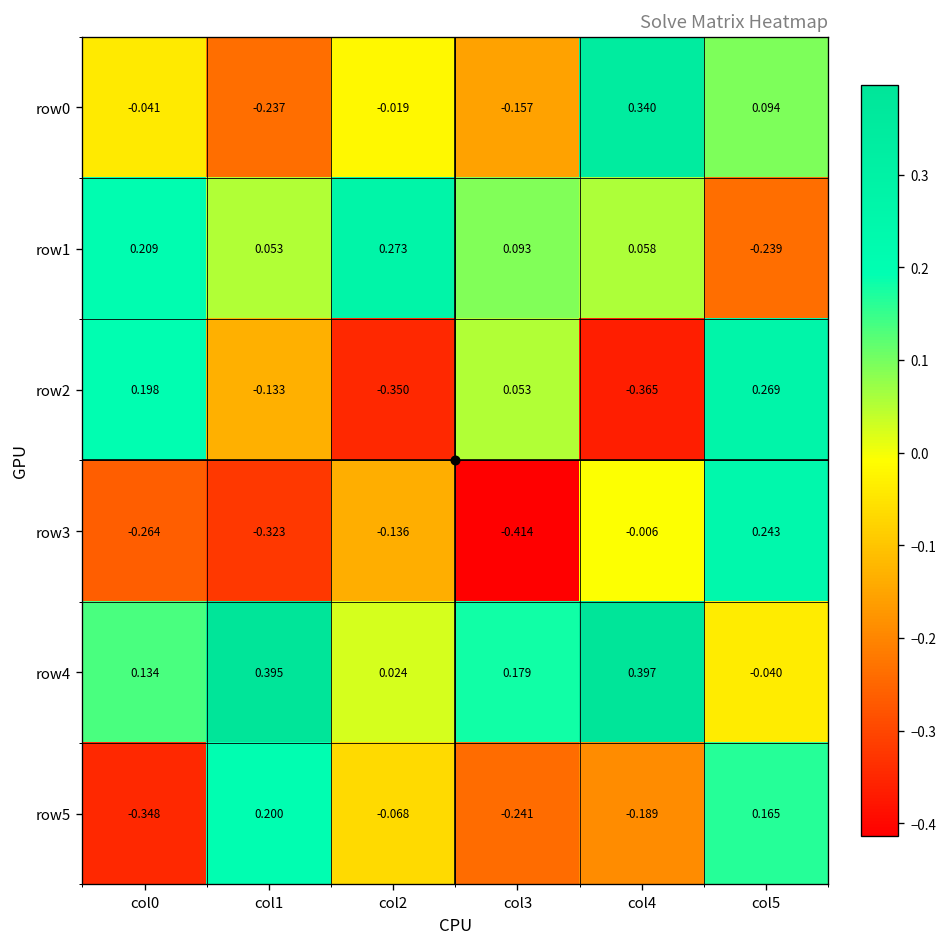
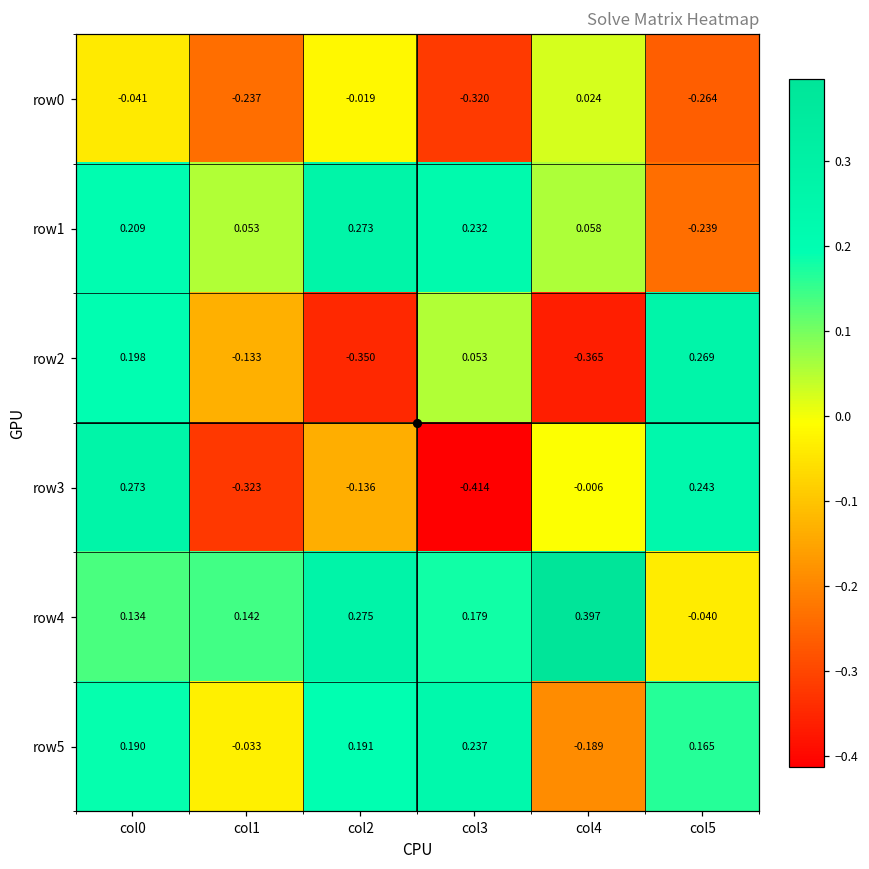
row0, col3: -0.157 -> -0.320
row0, col4: 0.340 -> 0.024
row0, col5: 0.094 -> -0.264
row1, col3: 0.093 -> 0.232
row3, col0: -0.264 -> 0.273
row4, col1: 0.395 -> 0.142
row4, col2: 0.024 -> 0.275
row5, col0: -0.348 -> 0.190
row5, col1: 0.200 -> -0.033
row5, col2: -0.068 -> 0.191
row5, col3: -0.241 -> 0.237
